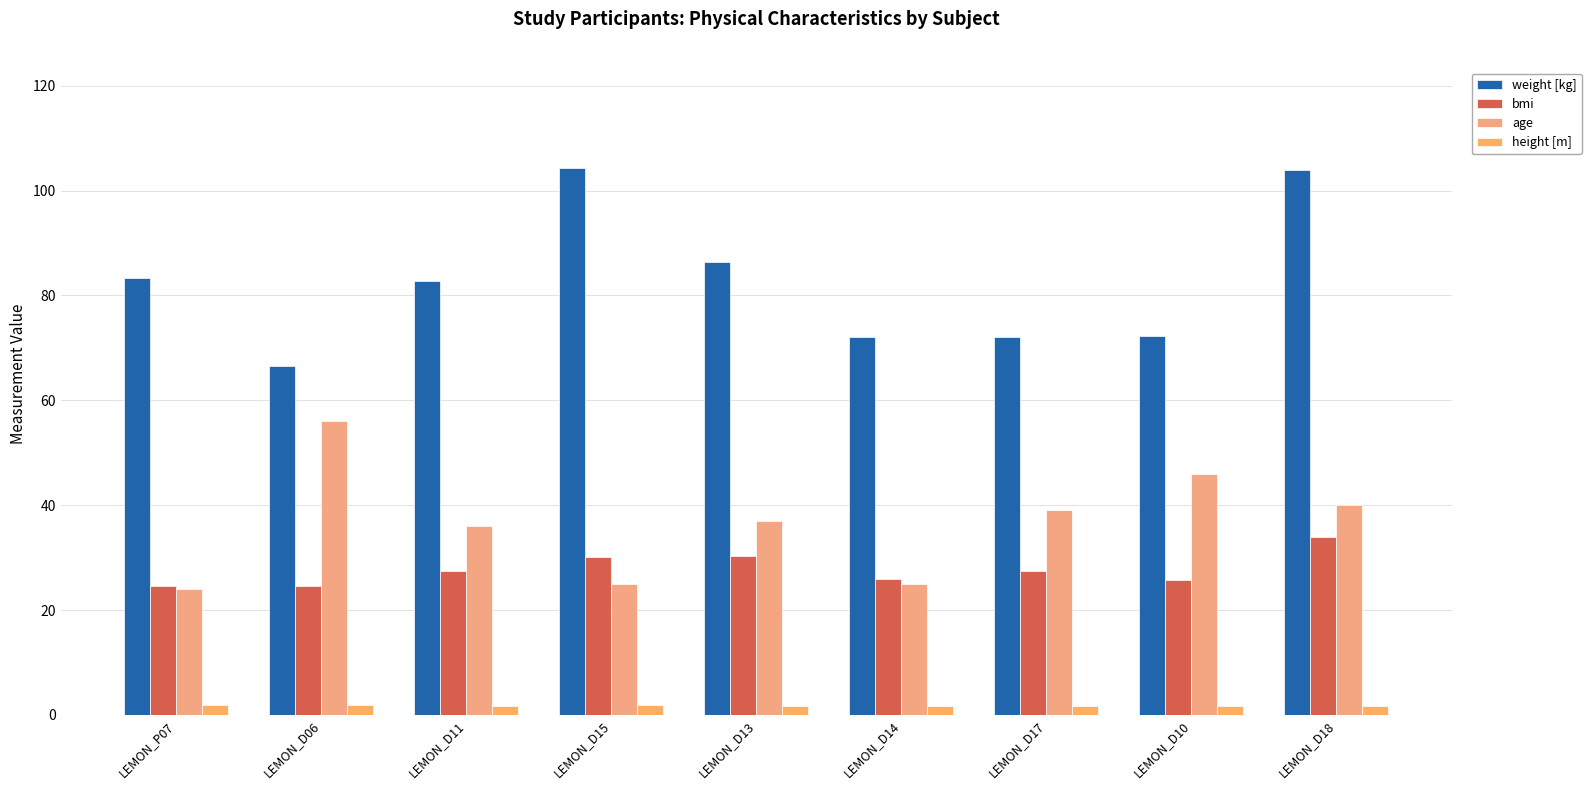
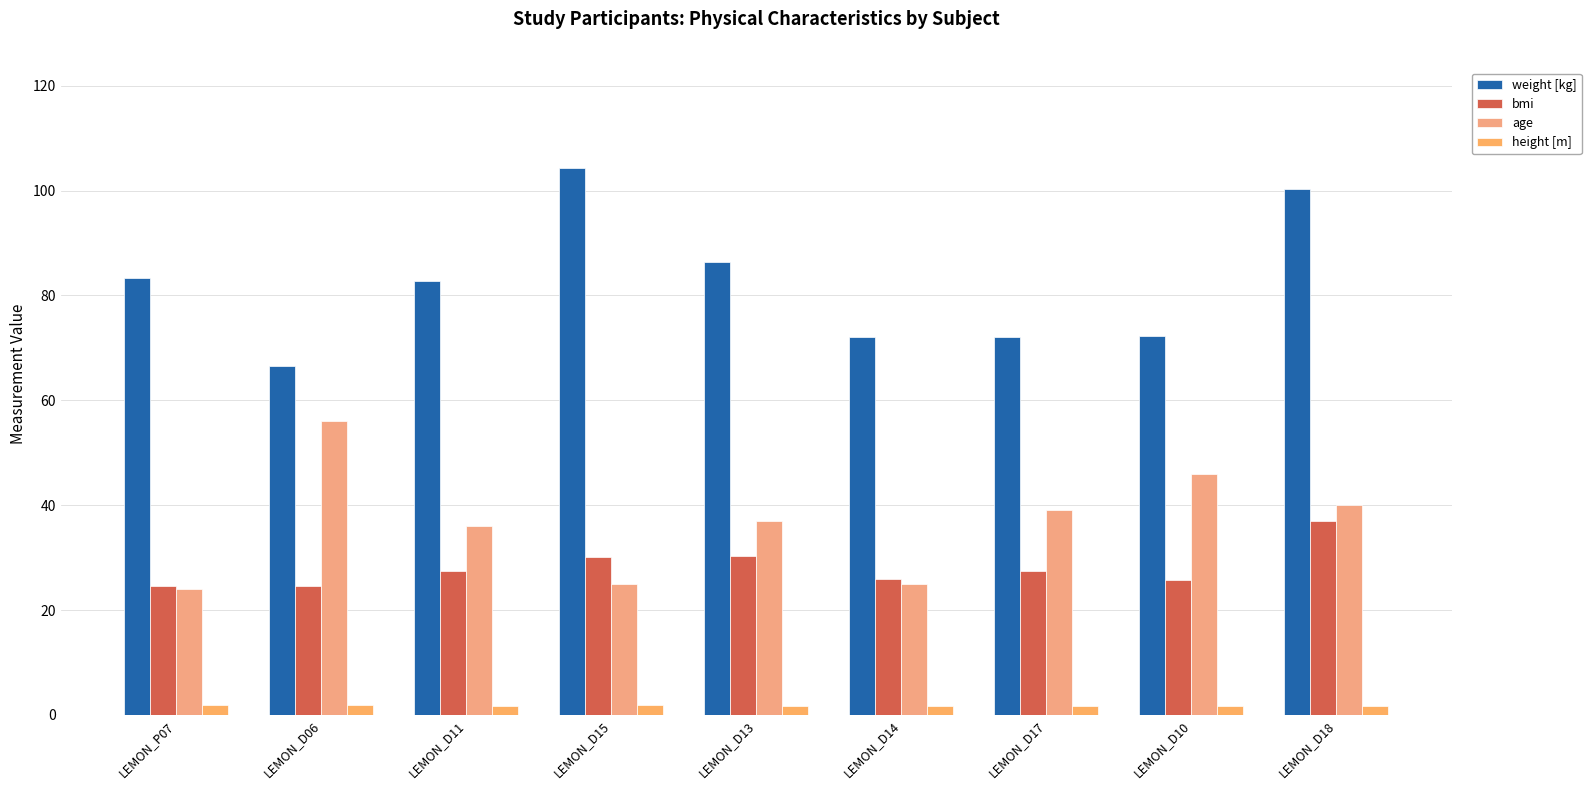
weight [kg], LEMON_D18: 104 -> 100
bmi, LEMON_D18: 34 -> 37
